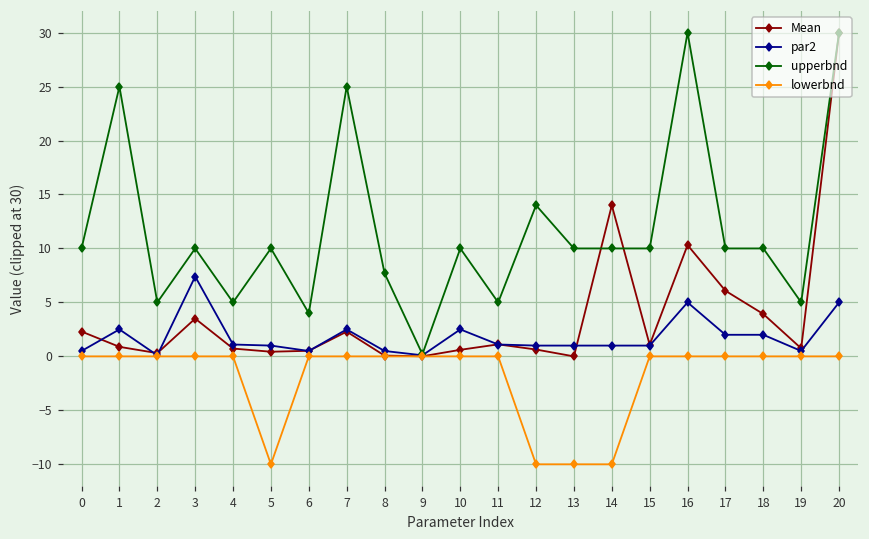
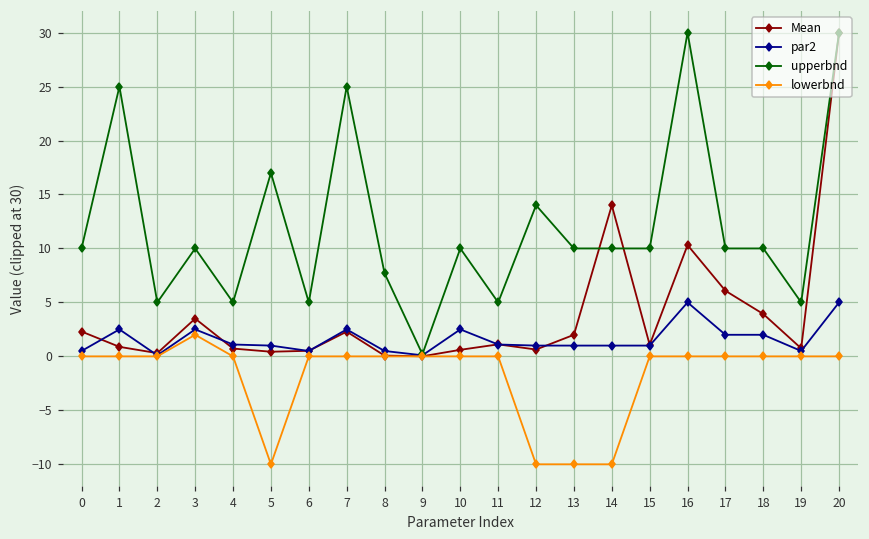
par2, 3: 7 -> 3
lowerbnd, 3: 0 -> 2
upperbnd, 5: 10 -> 17
upperbnd, 6: 4 -> 5
Mean, 13: 0 -> 2
